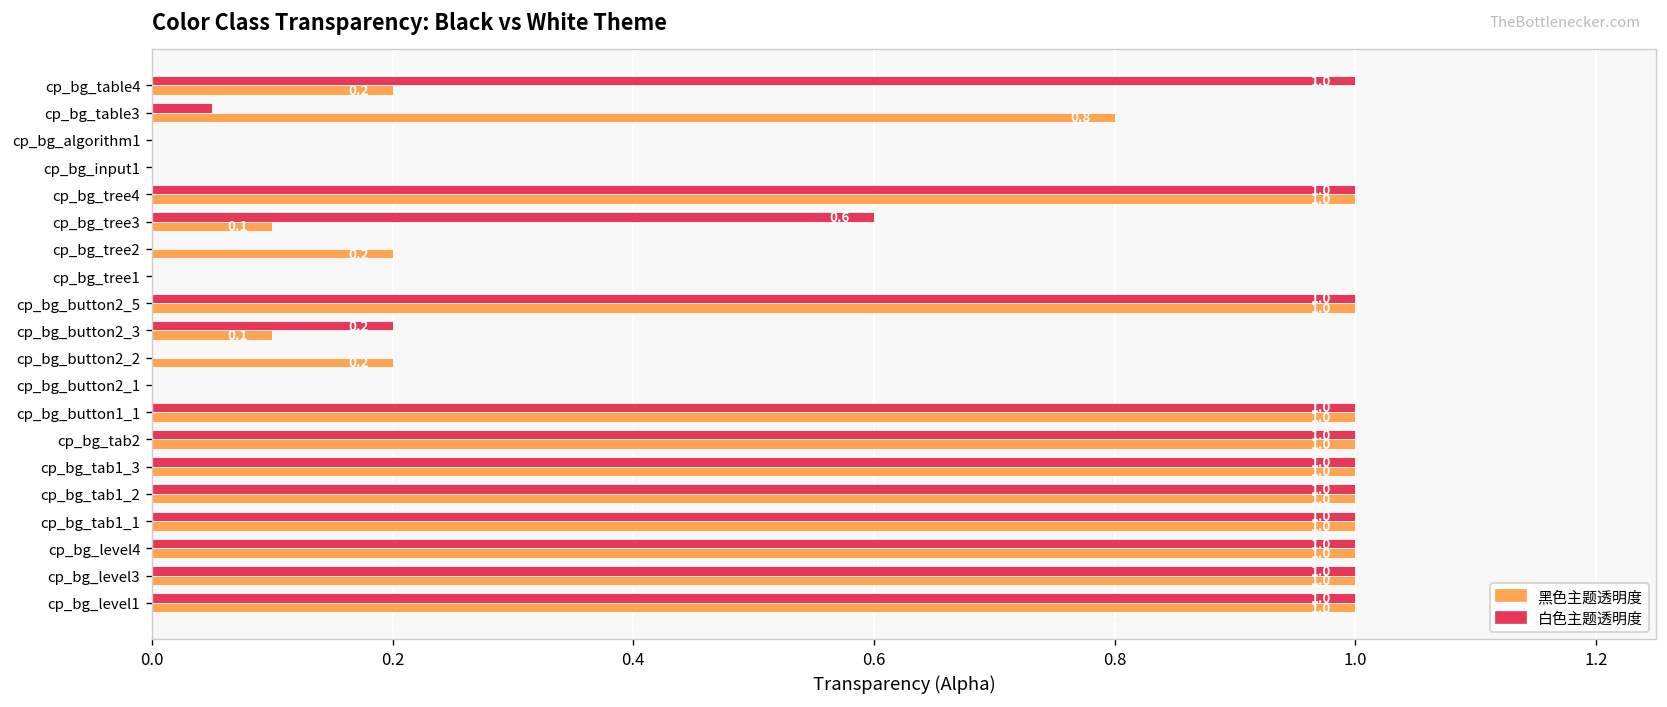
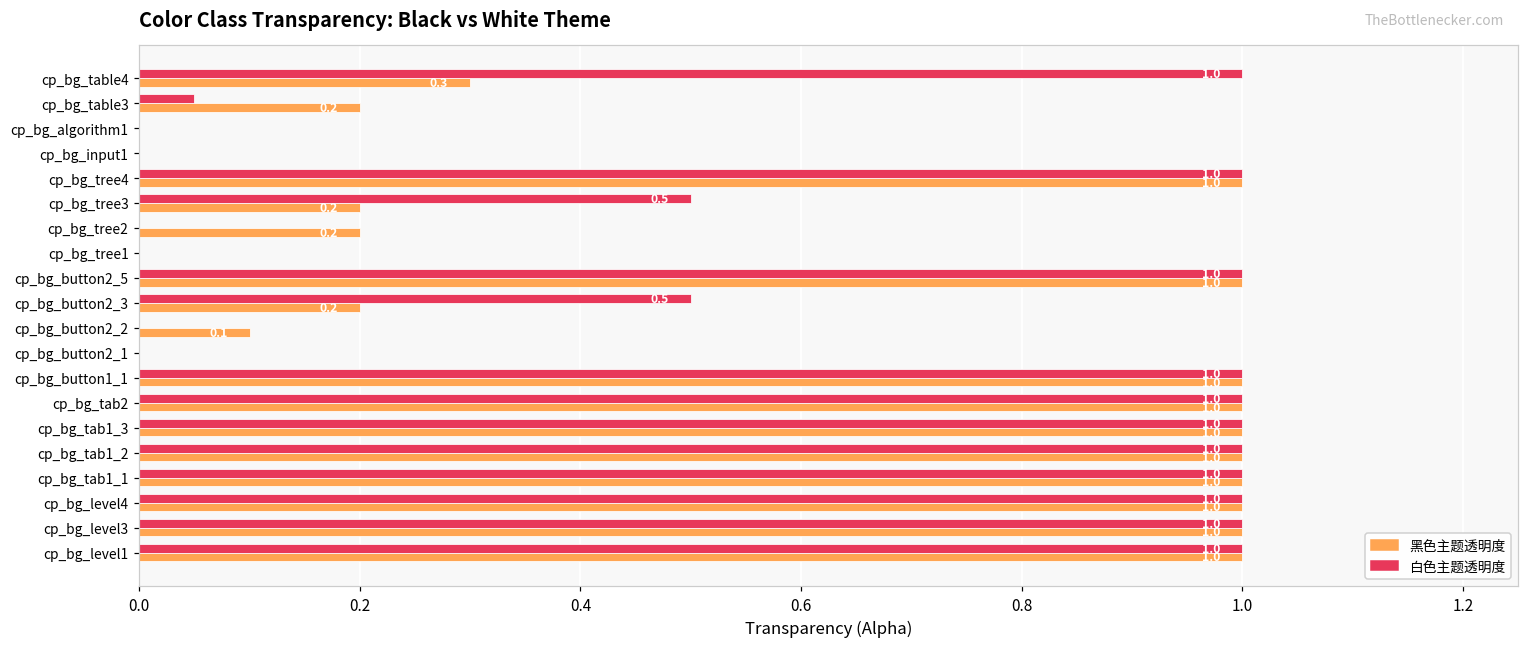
黑色主题透明度, cp_bg_table4: 0.2 -> 0.3
黑色主题透明度, cp_bg_table3: 0.8 -> 0.2
白色主题透明度, cp_bg_tree3: 0.6 -> 0.5
黑色主题透明度, cp_bg_tree3: 0.1 -> 0.2
白色主题透明度, cp_bg_button2_3: 0.2 -> 0.5
黑色主题透明度, cp_bg_button2_3: 0.1 -> 0.2
黑色主题透明度, cp_bg_button2_2: 0.2 -> 0.1
